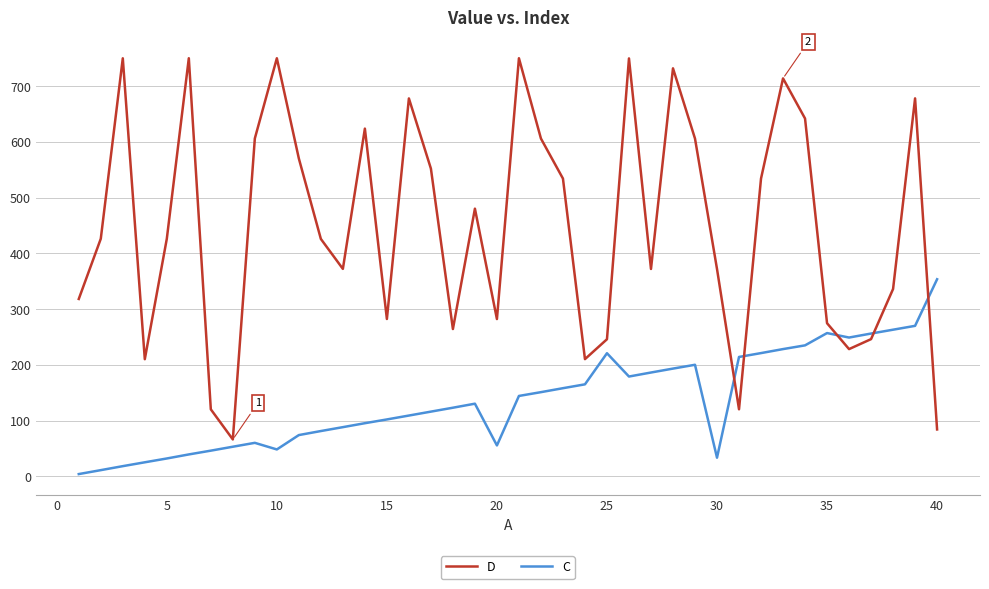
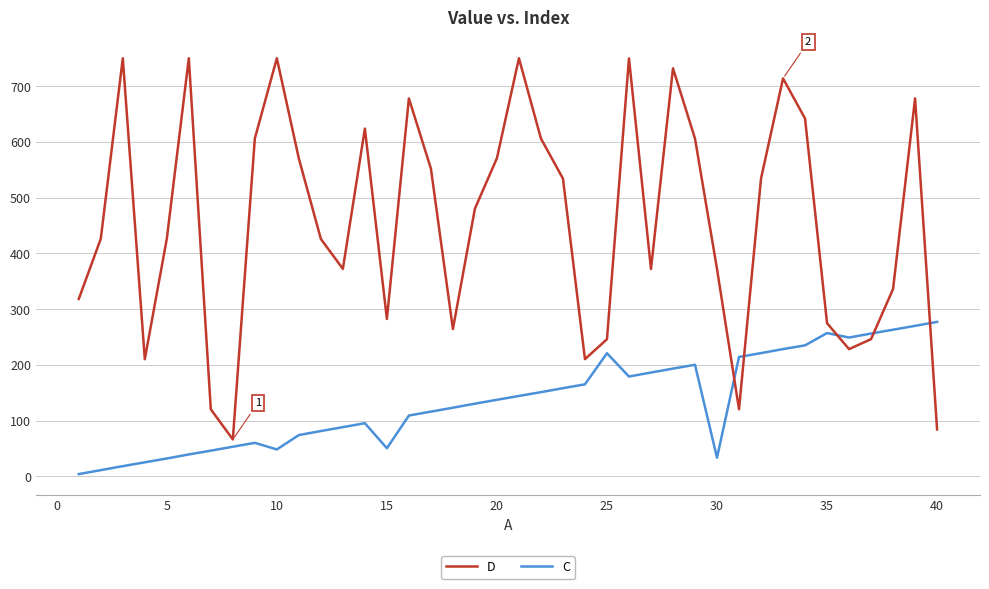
C, 15: 100 -> 50
D, 20: 280 -> 570
C, 20: 60 -> 140
C, 40: 350 -> 280
